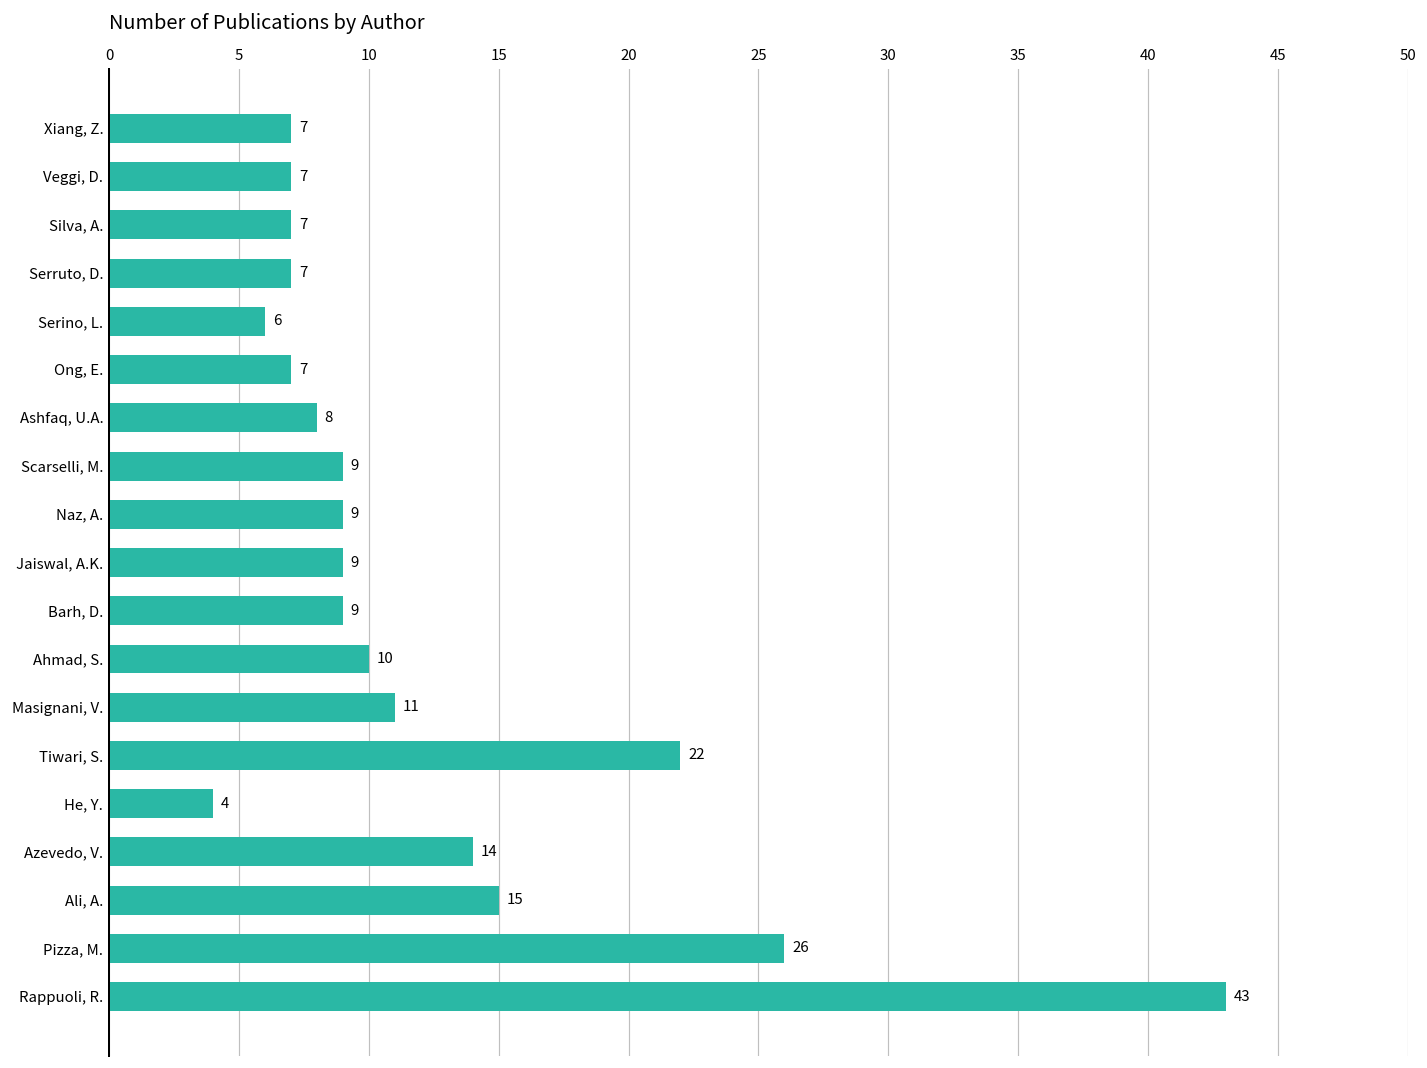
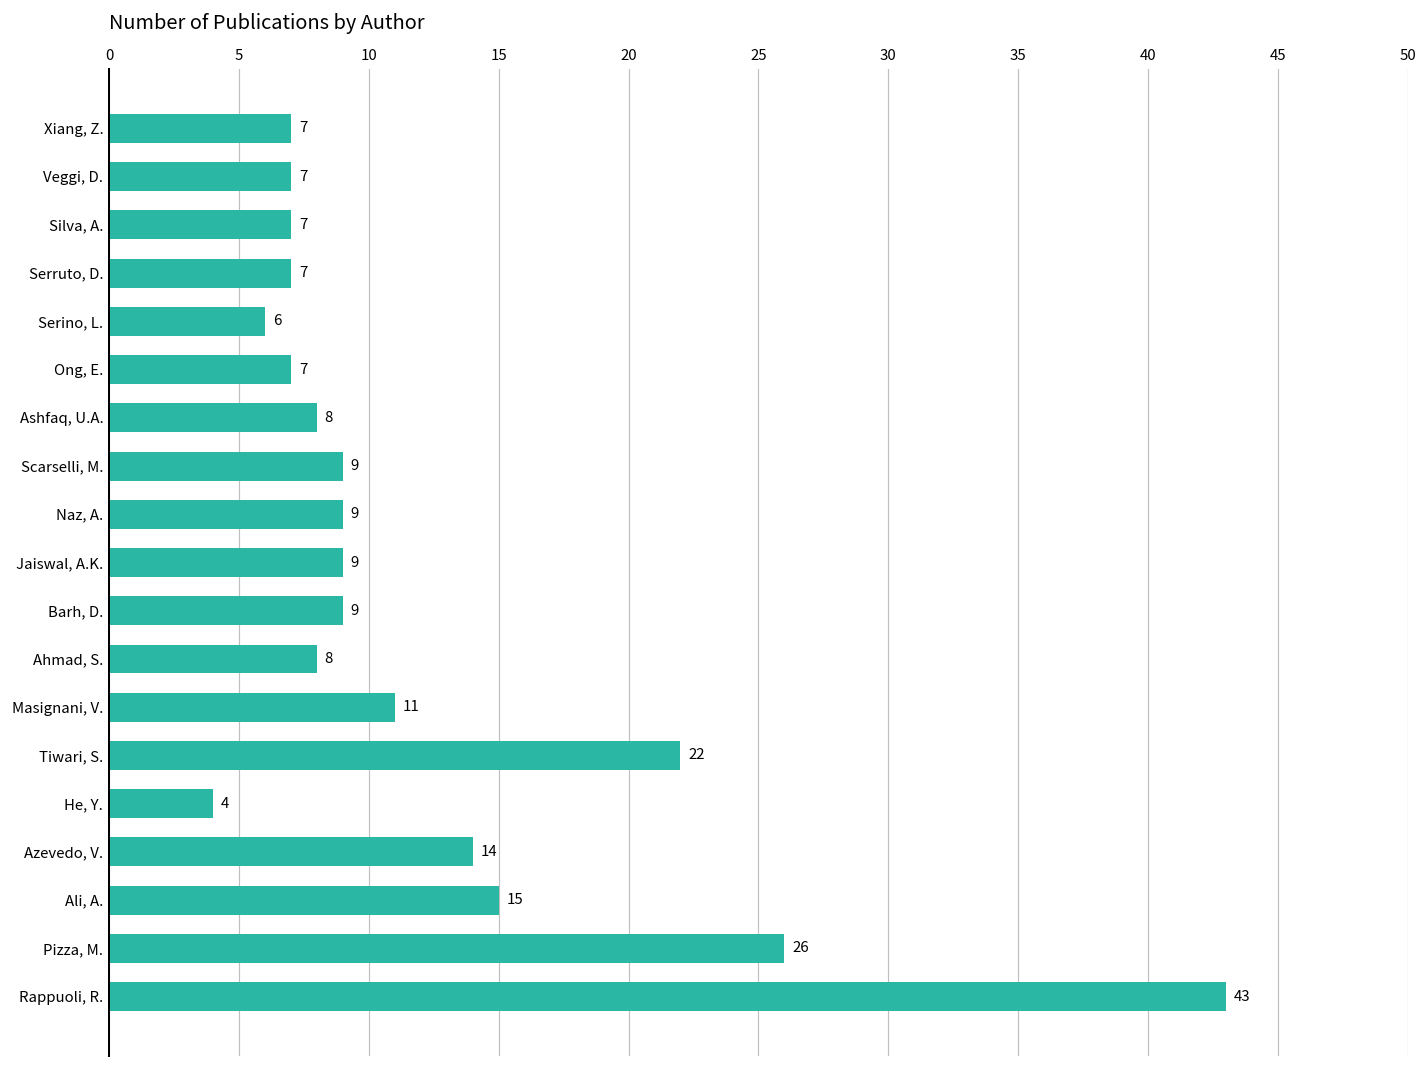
Ahmad, S.: 10 -> 8
